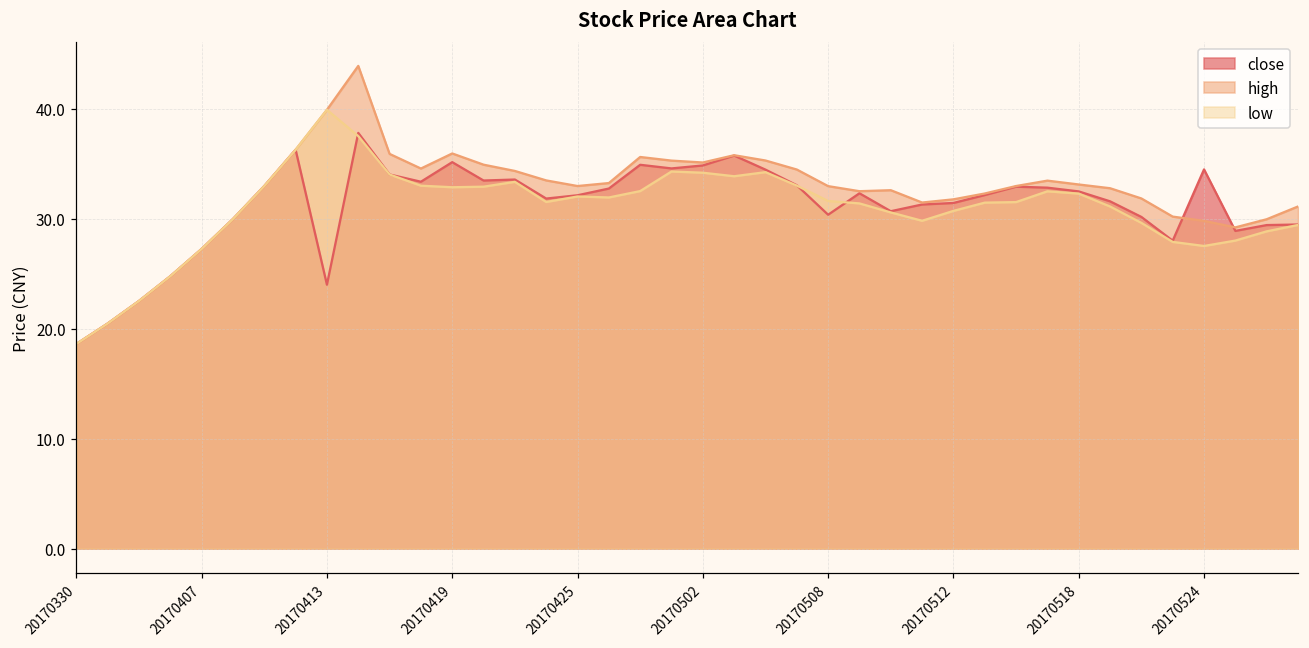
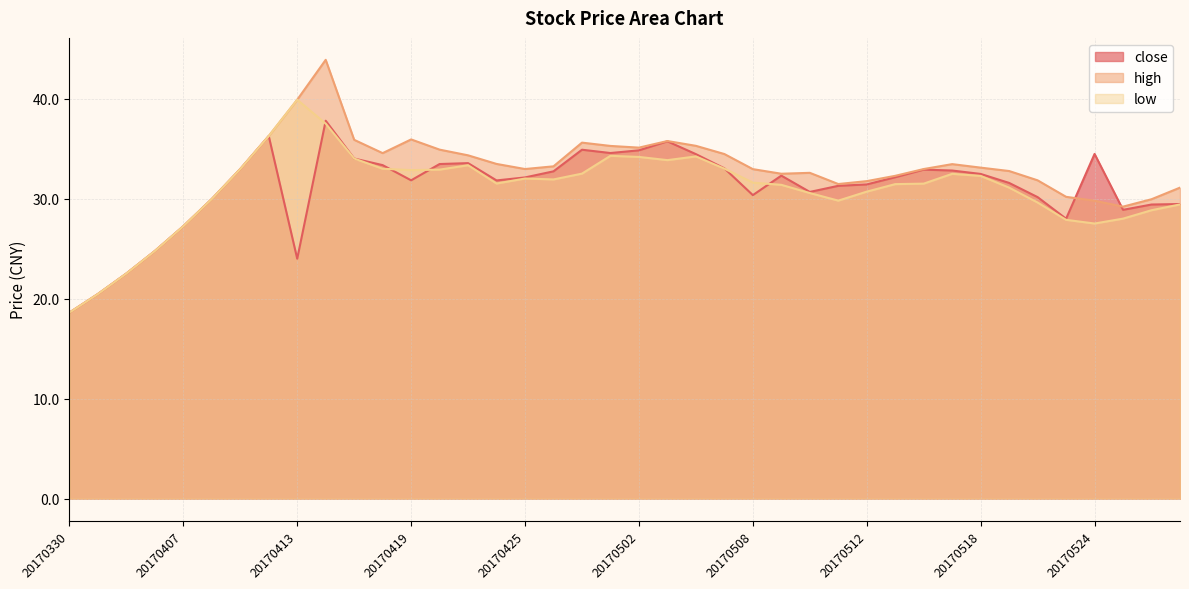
close, 20170419: 35.1 -> 31.8
